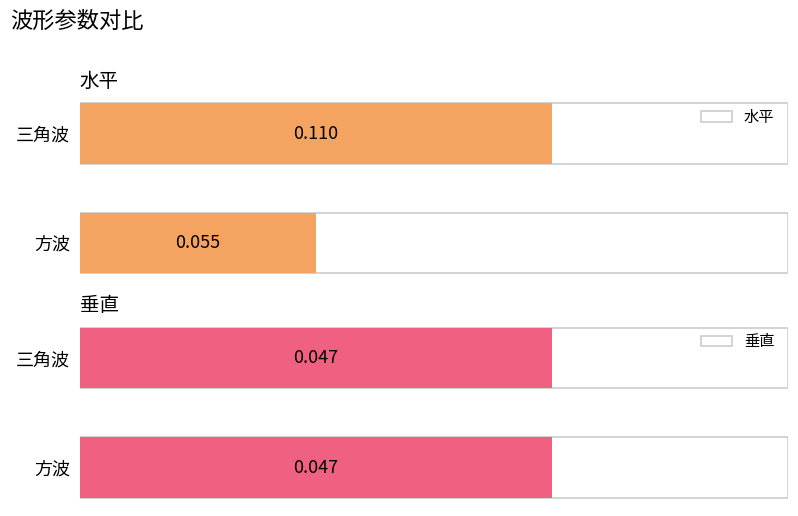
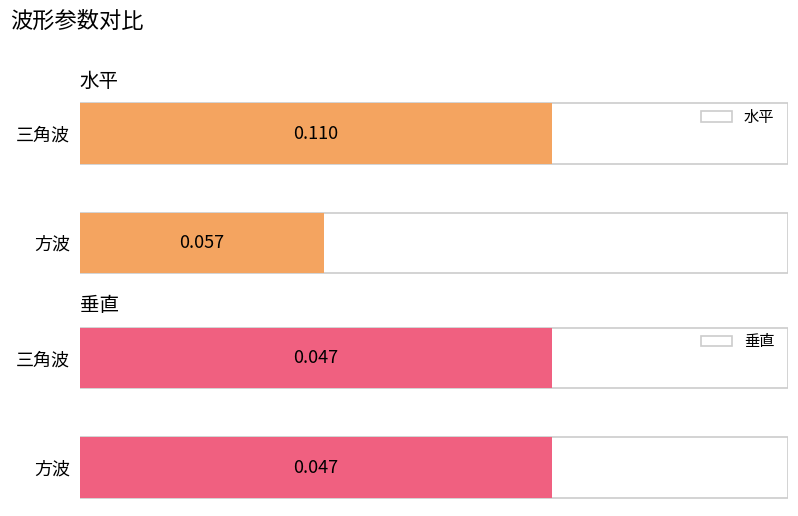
水平, 方波: 0.055 -> 0.057
